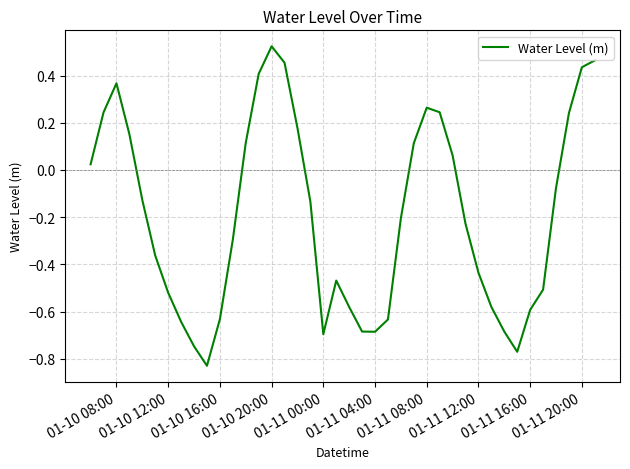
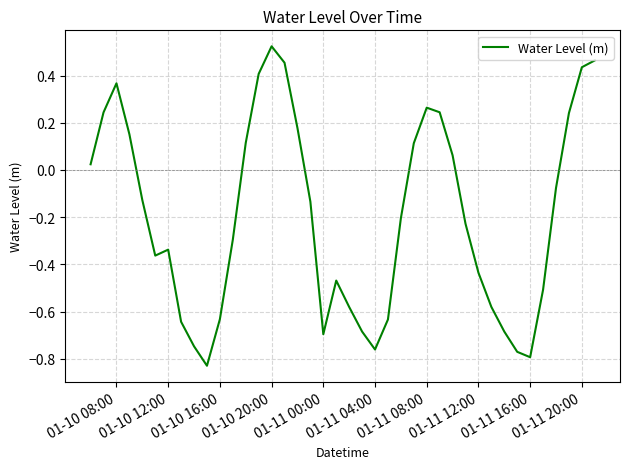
01-10 12:00: -0.52 -> -0.34
01-11 04:00: -0.69 -> -0.76
01-11 16:00: -0.59 -> -0.79
